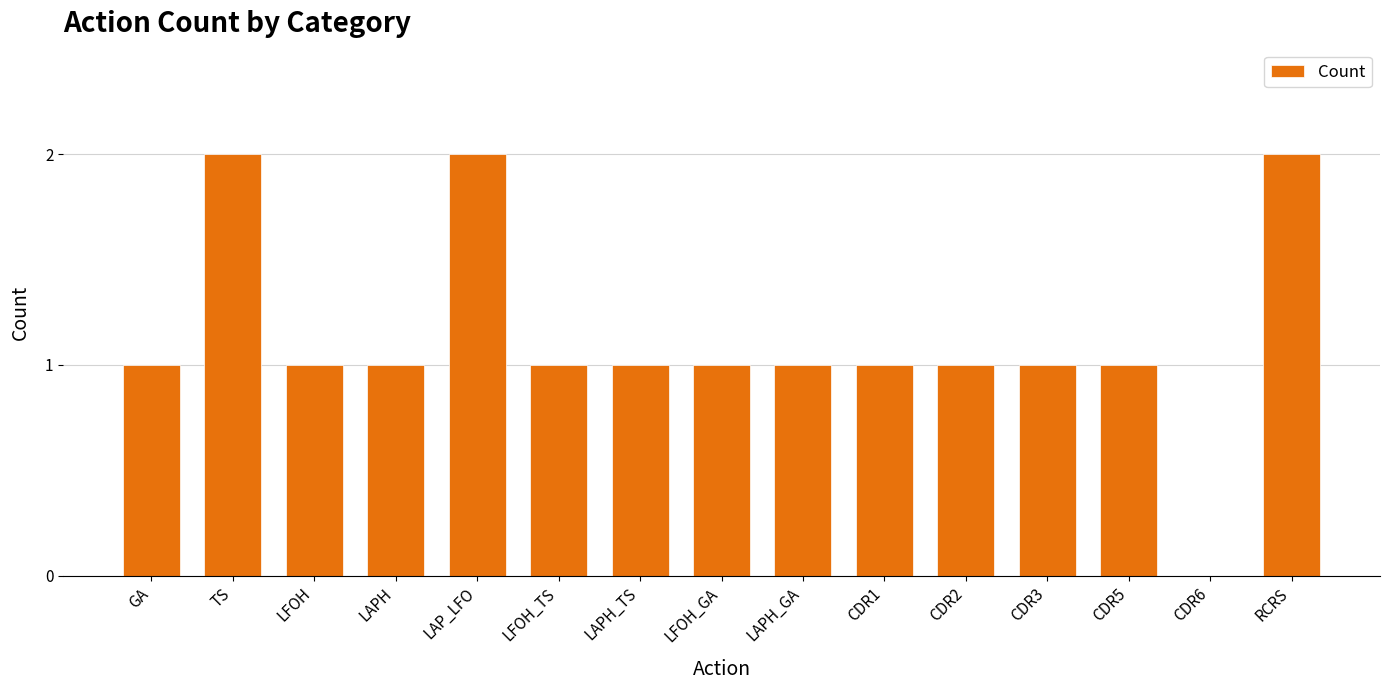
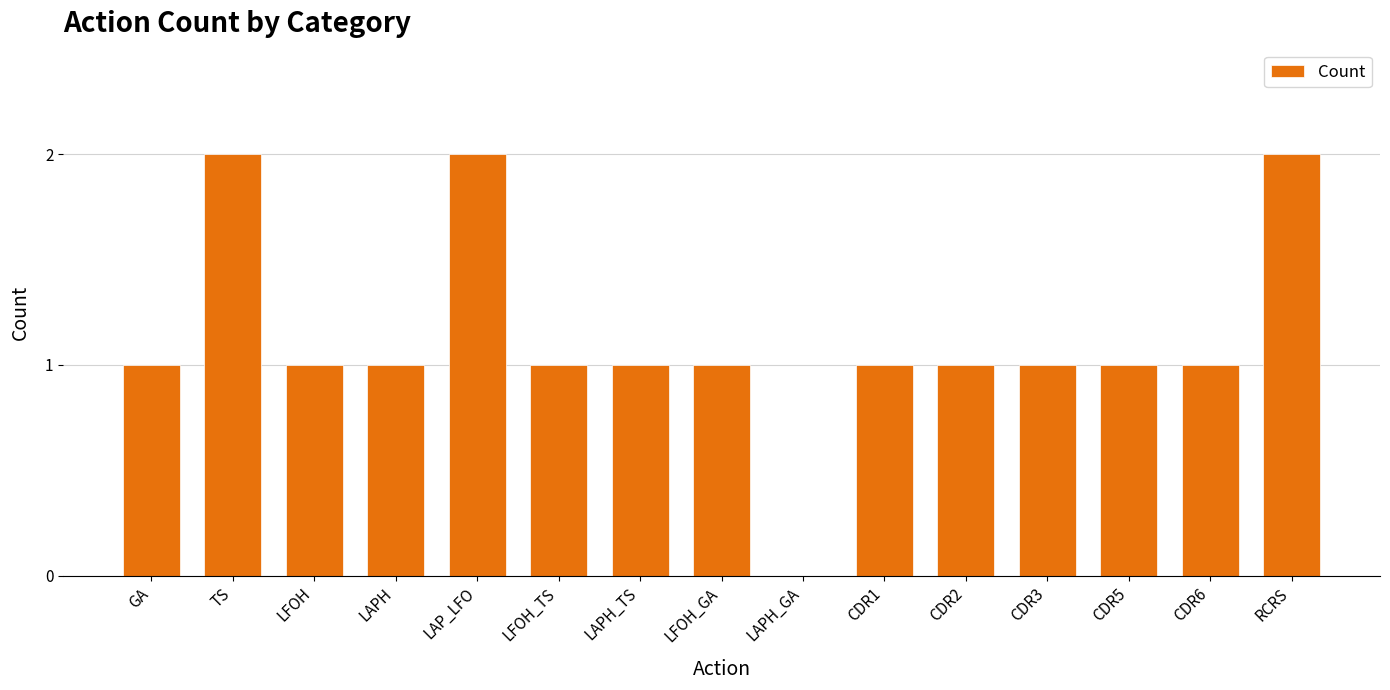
LAPH_GA: 1 -> 0
CDR6: 0 -> 1
